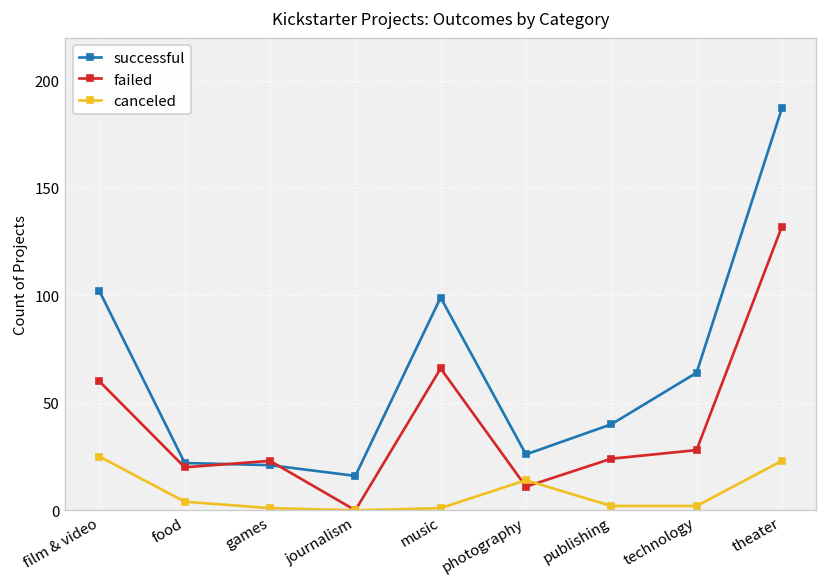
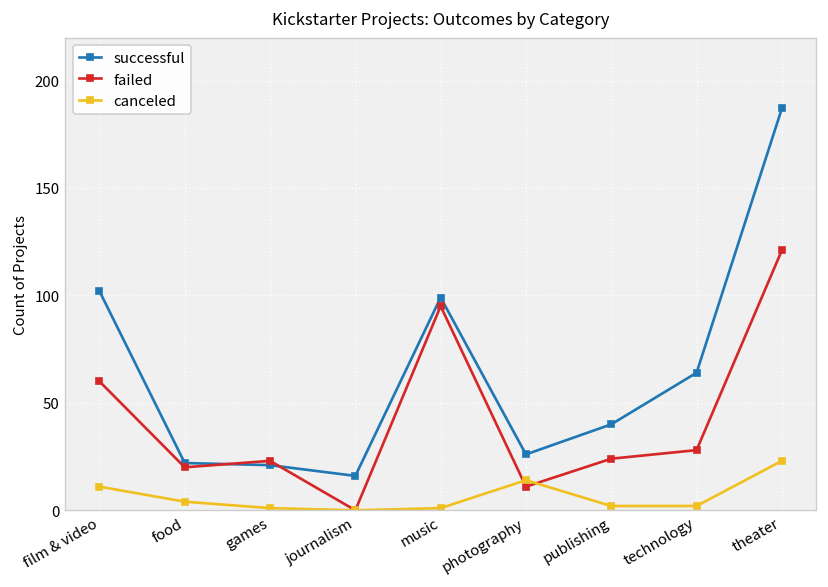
canceled, film & video: 25 -> 11
failed, music: 66 -> 95
failed, theater: 132 -> 121
